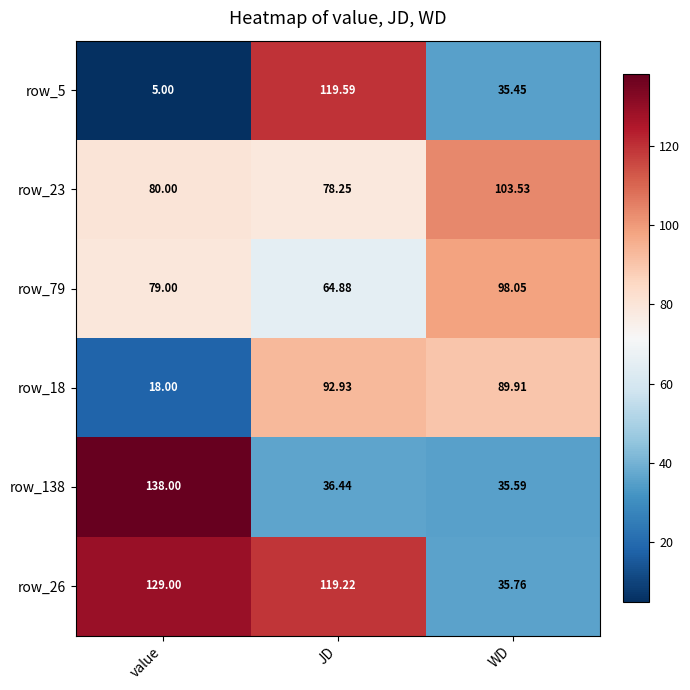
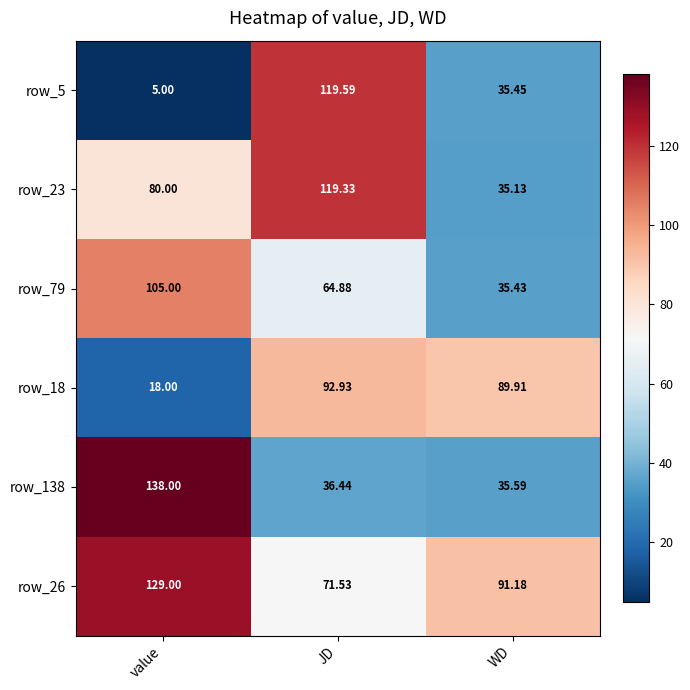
row_23, JD: 78.25 -> 119.33
row_23, WD: 103.53 -> 35.13
row_79, value: 79.00 -> 105.00
row_79, WD: 98.05 -> 35.43
row_26, JD: 119.22 -> 71.53
row_26, WD: 35.76 -> 91.18
